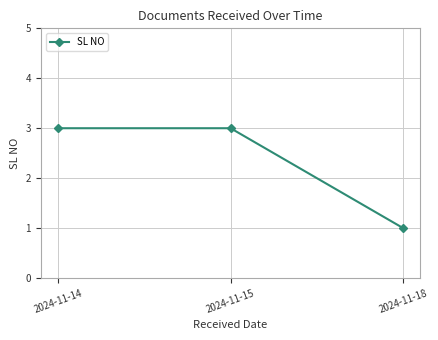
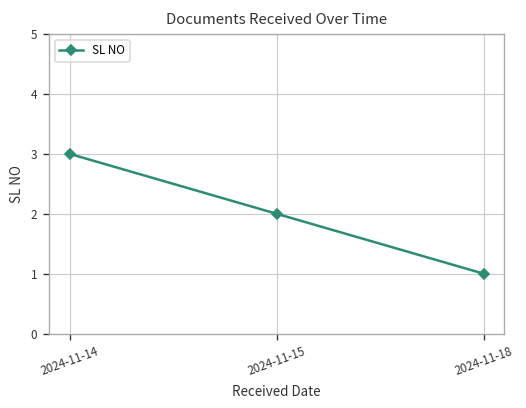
2024-11-15: 3 -> 2
